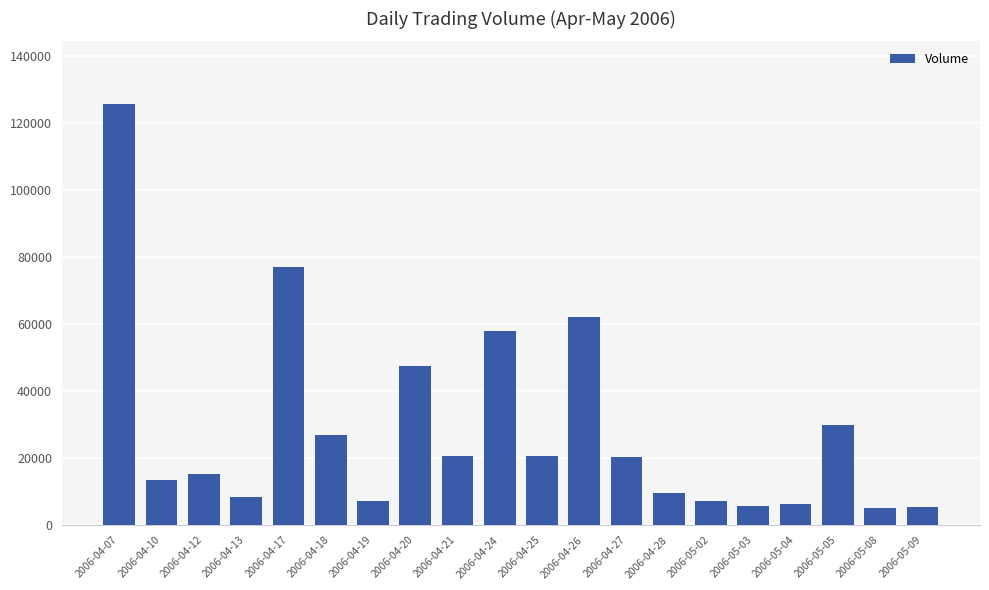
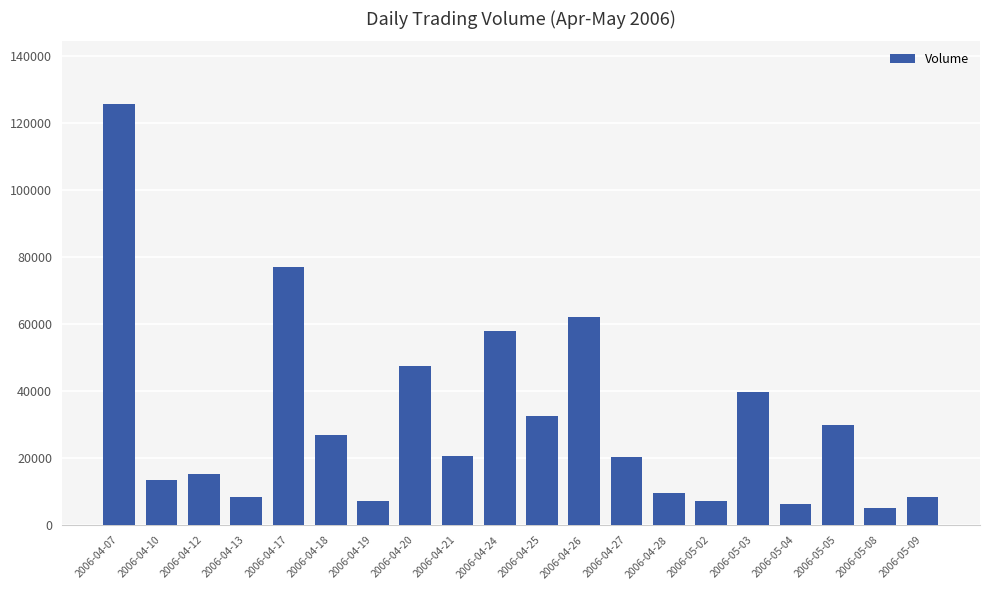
2006-04-25: 21000 -> 33000
2006-05-03: 6000 -> 40000
2006-05-09: 5000 -> 8000
